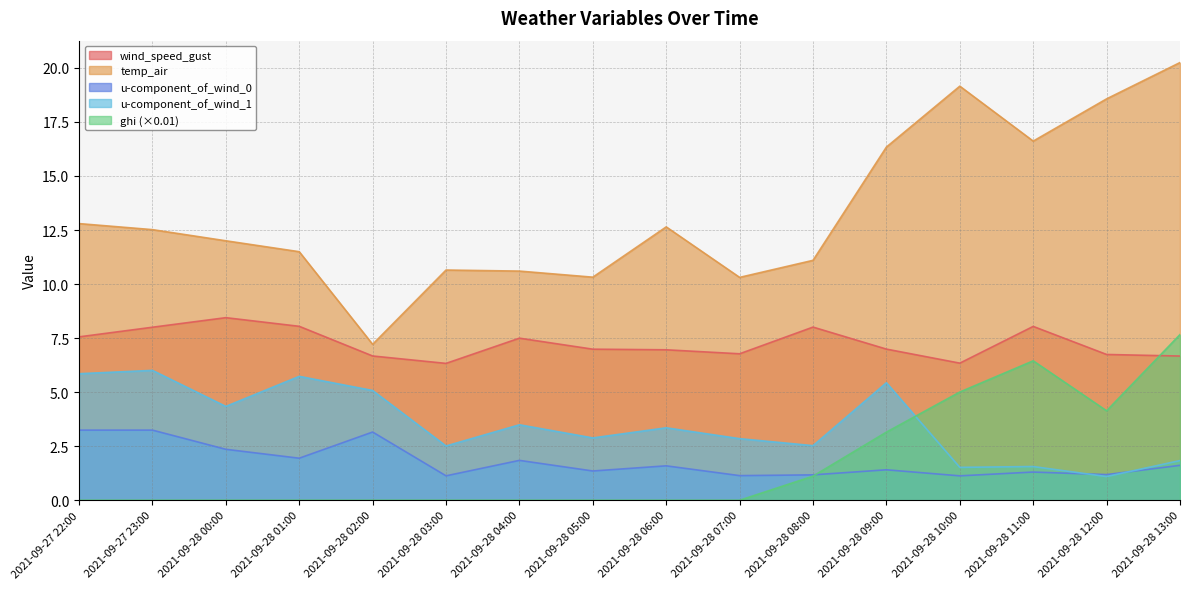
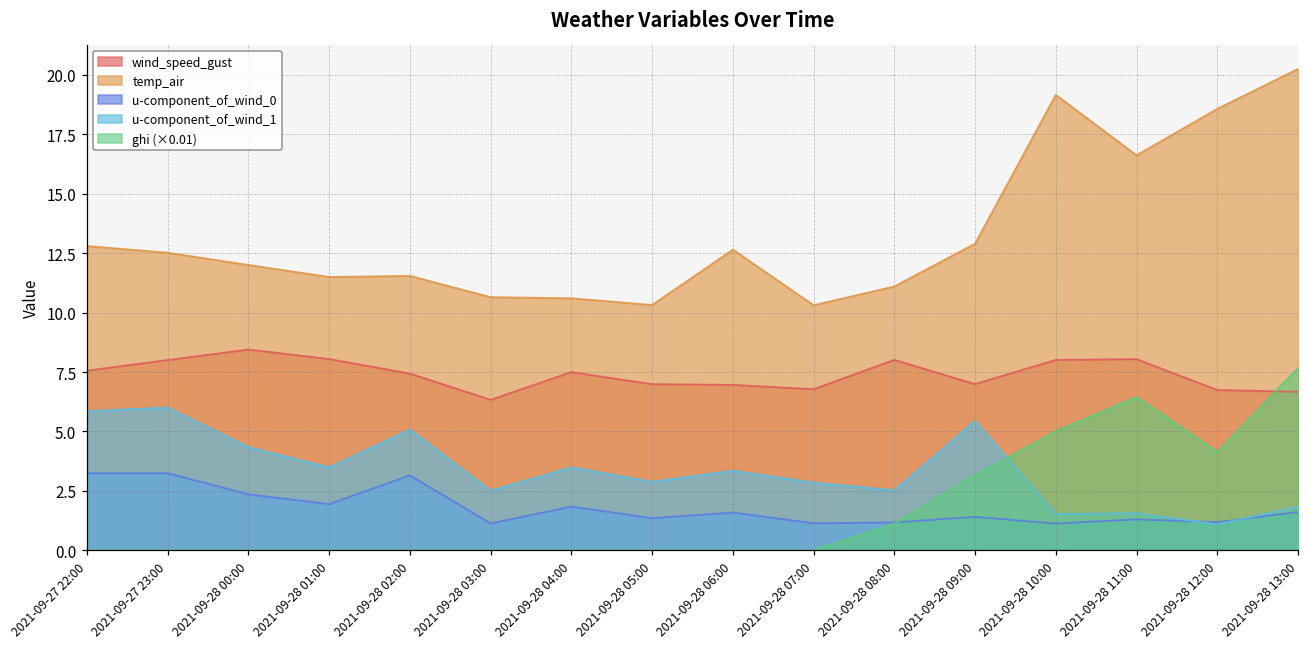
u-component_of_wind_1, 2021-09-28 01:00: 5.7 -> 3.5
wind_speed_gust, 2021-09-28 02:00: 6.7 -> 7.4
temp_air, 2021-09-28 02:00: 7.2 -> 11.5
temp_air, 2021-09-28 09:00: 16.3 -> 12.9
wind_speed_gust, 2021-09-28 10:00: 6.3 -> 8.0
